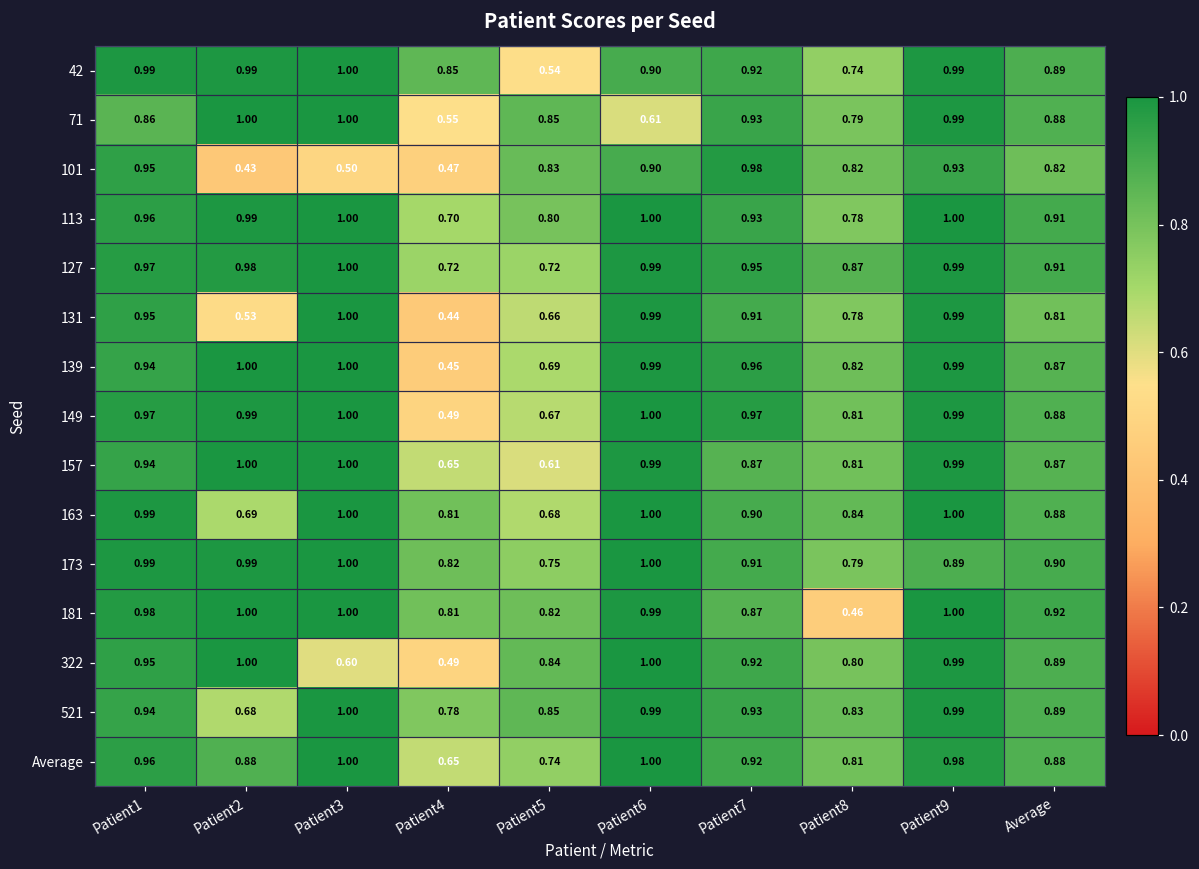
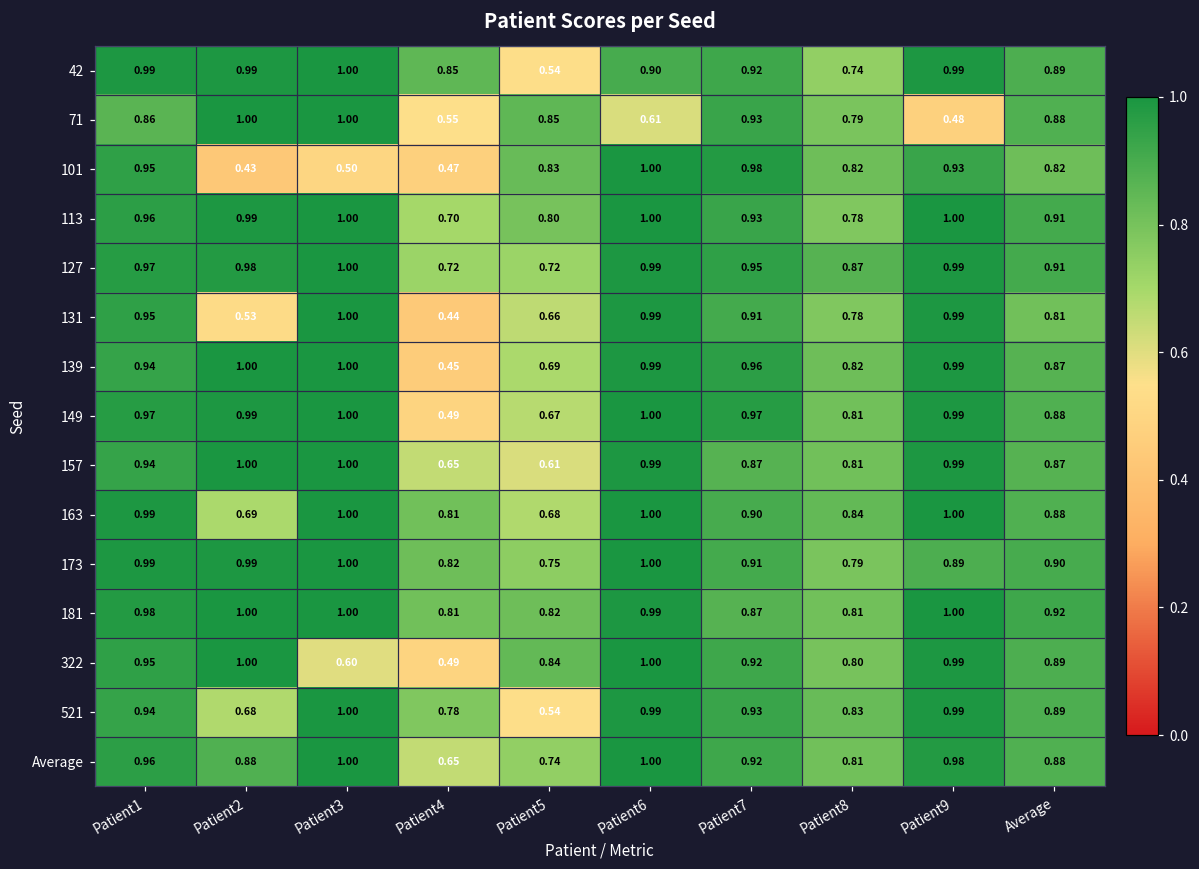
71, Patient9: 0.99 -> 0.48
101, Patient6: 0.90 -> 1.00
181, Patient8: 0.46 -> 0.81
521, Patient5: 0.85 -> 0.54
